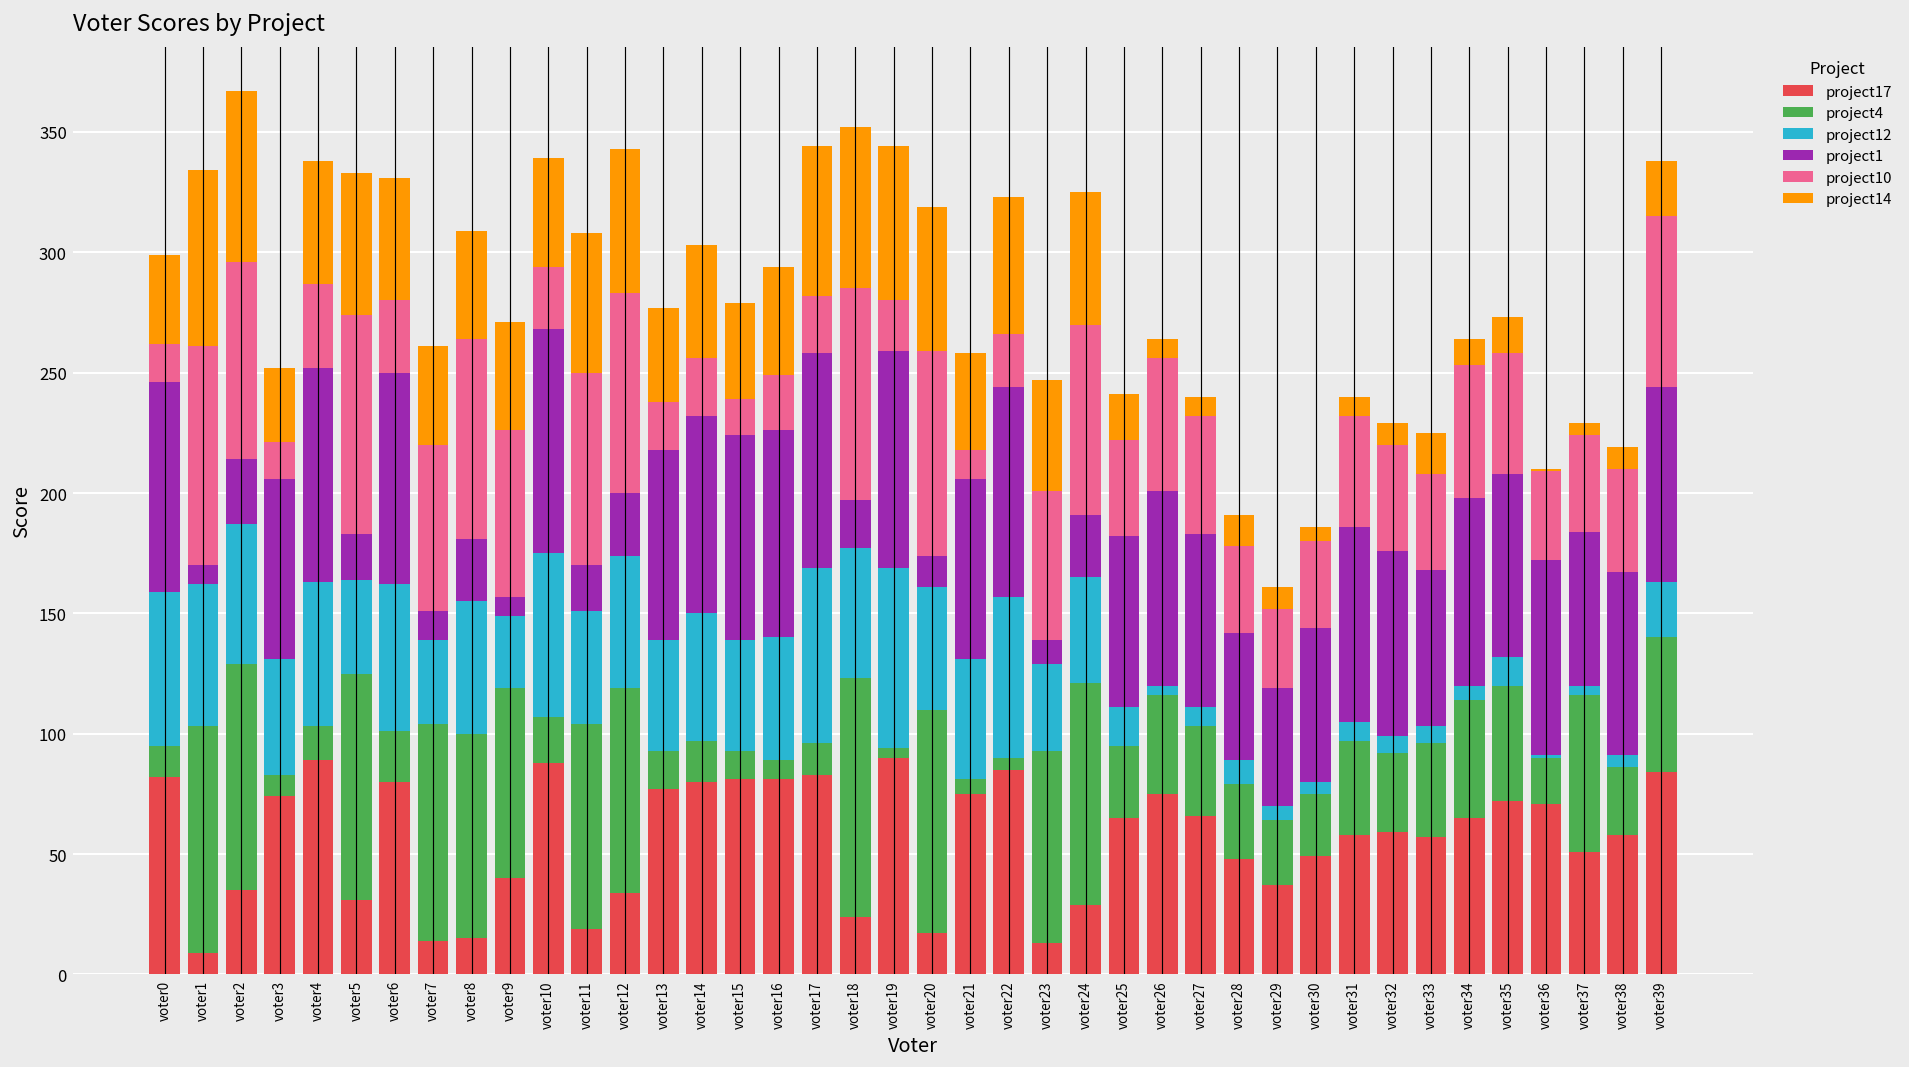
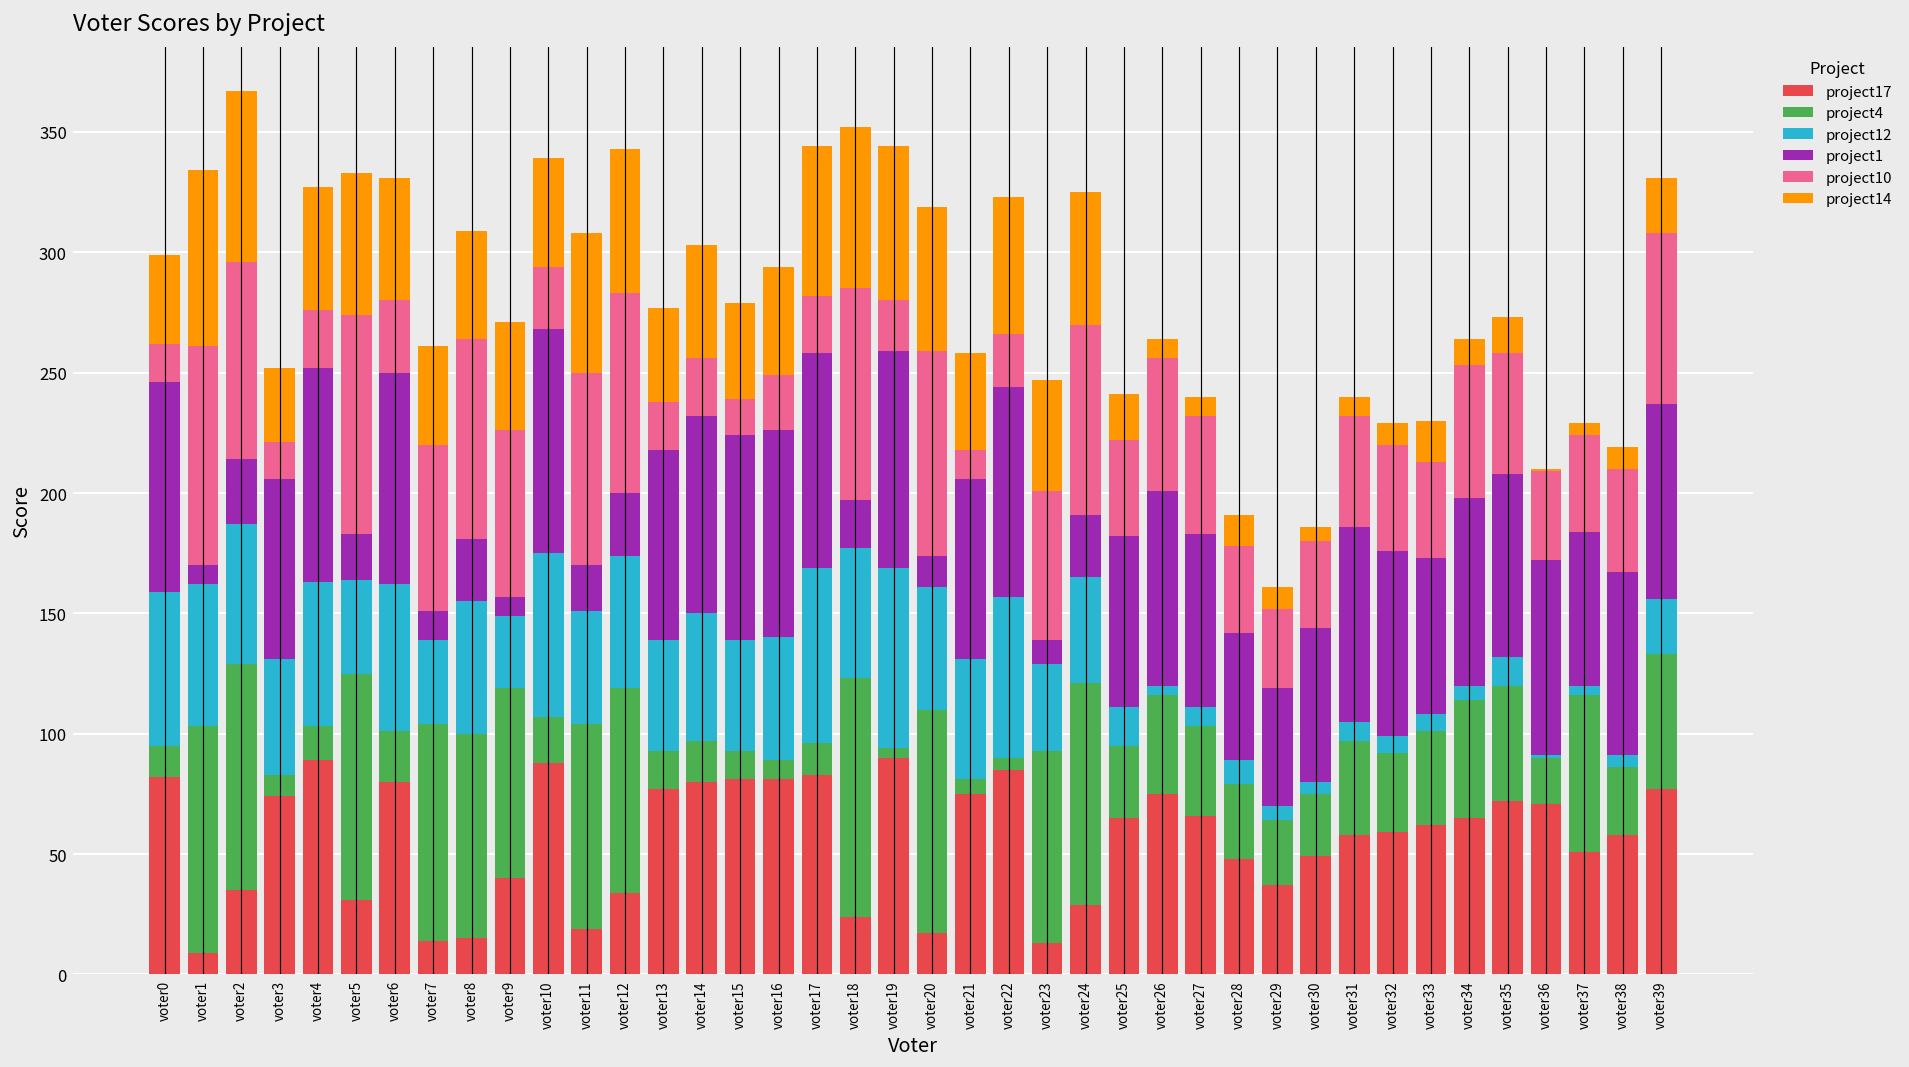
project10, voter4: 35 -> 24
project17, voter33: 57 -> 62
project17, voter39: 84 -> 77
